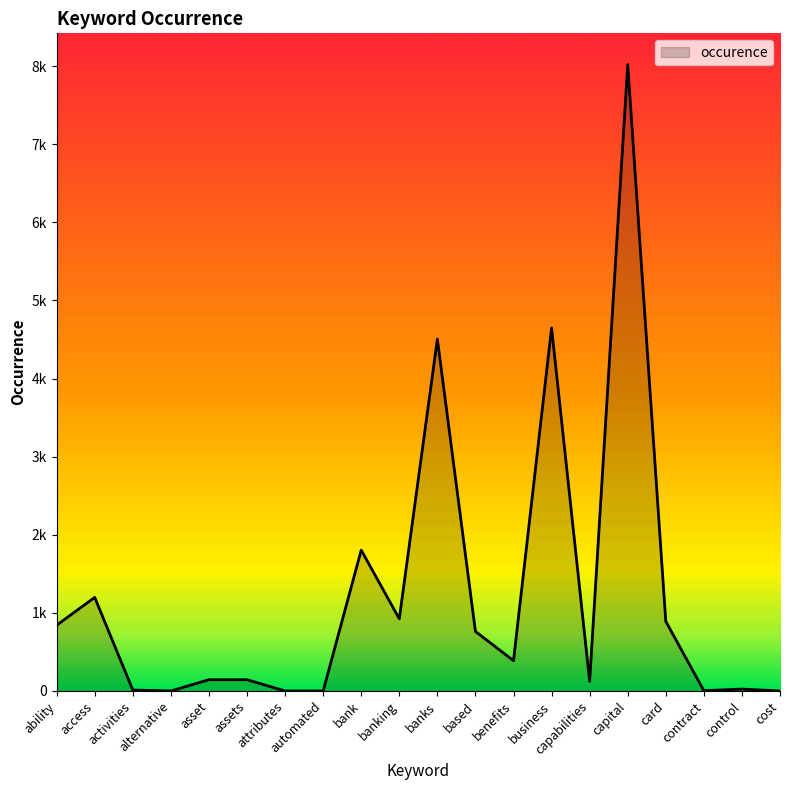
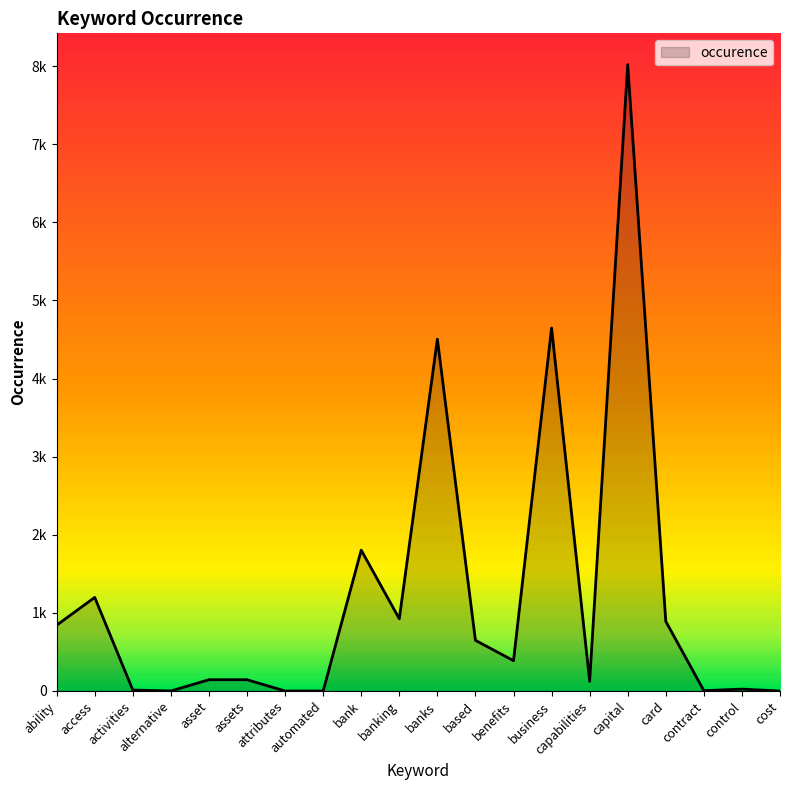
based: 800 -> 600
